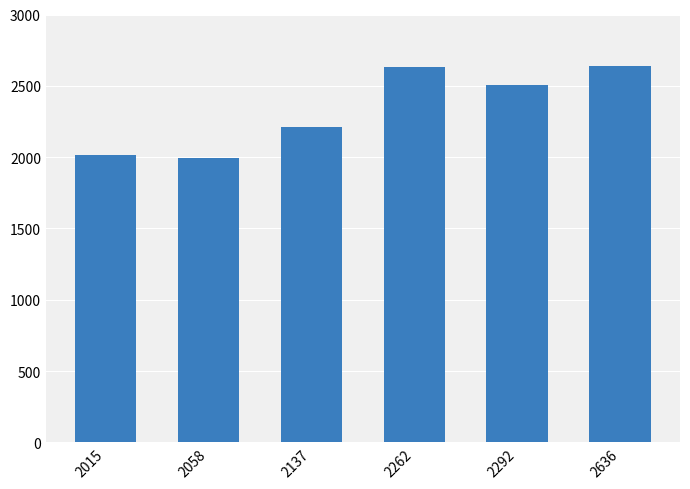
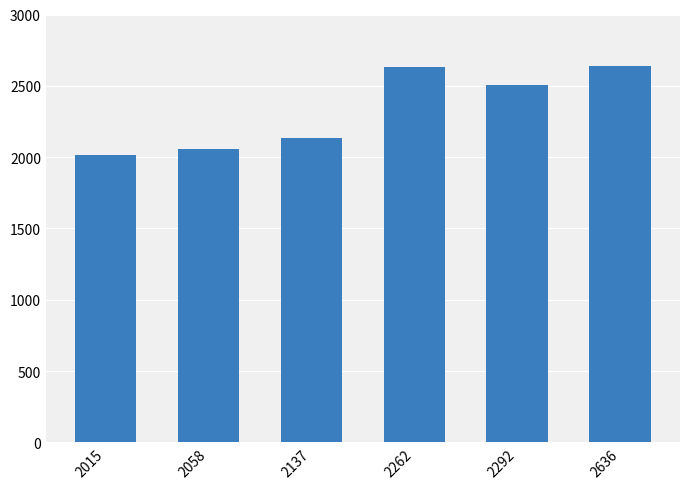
2058: 1990 -> 2060
2137: 2210 -> 2140
